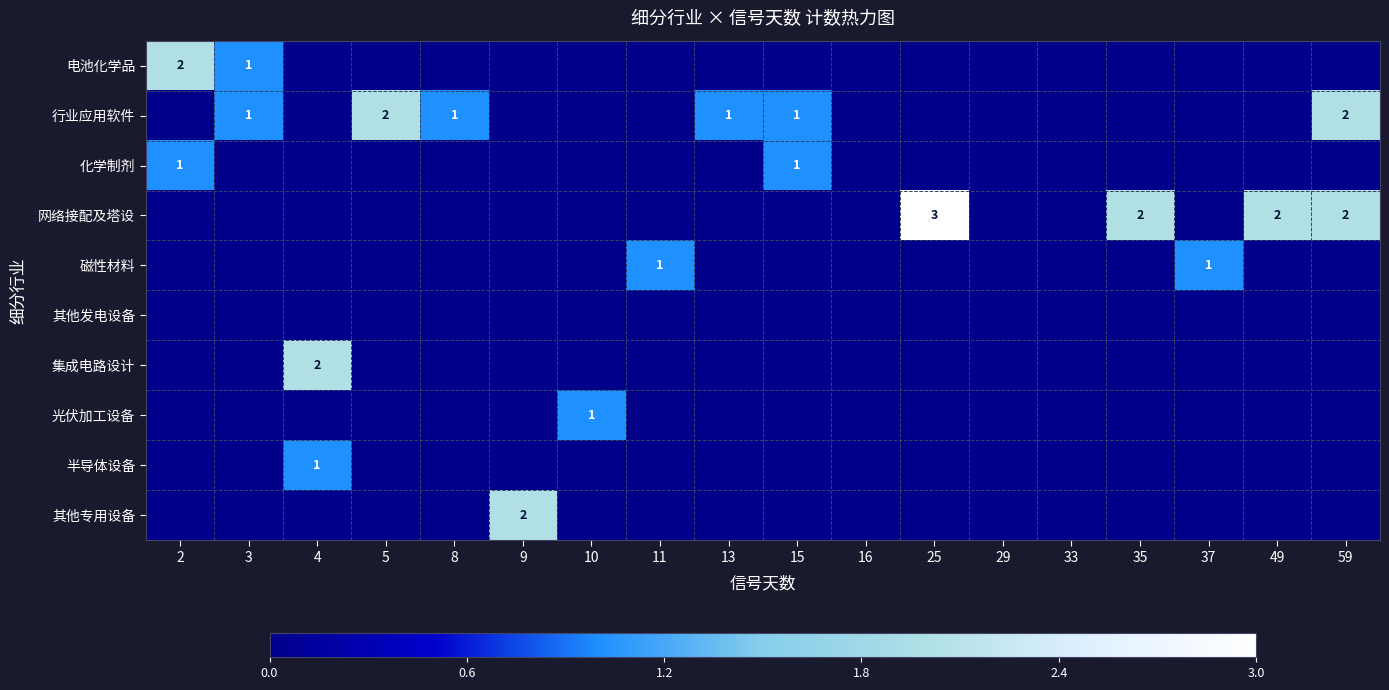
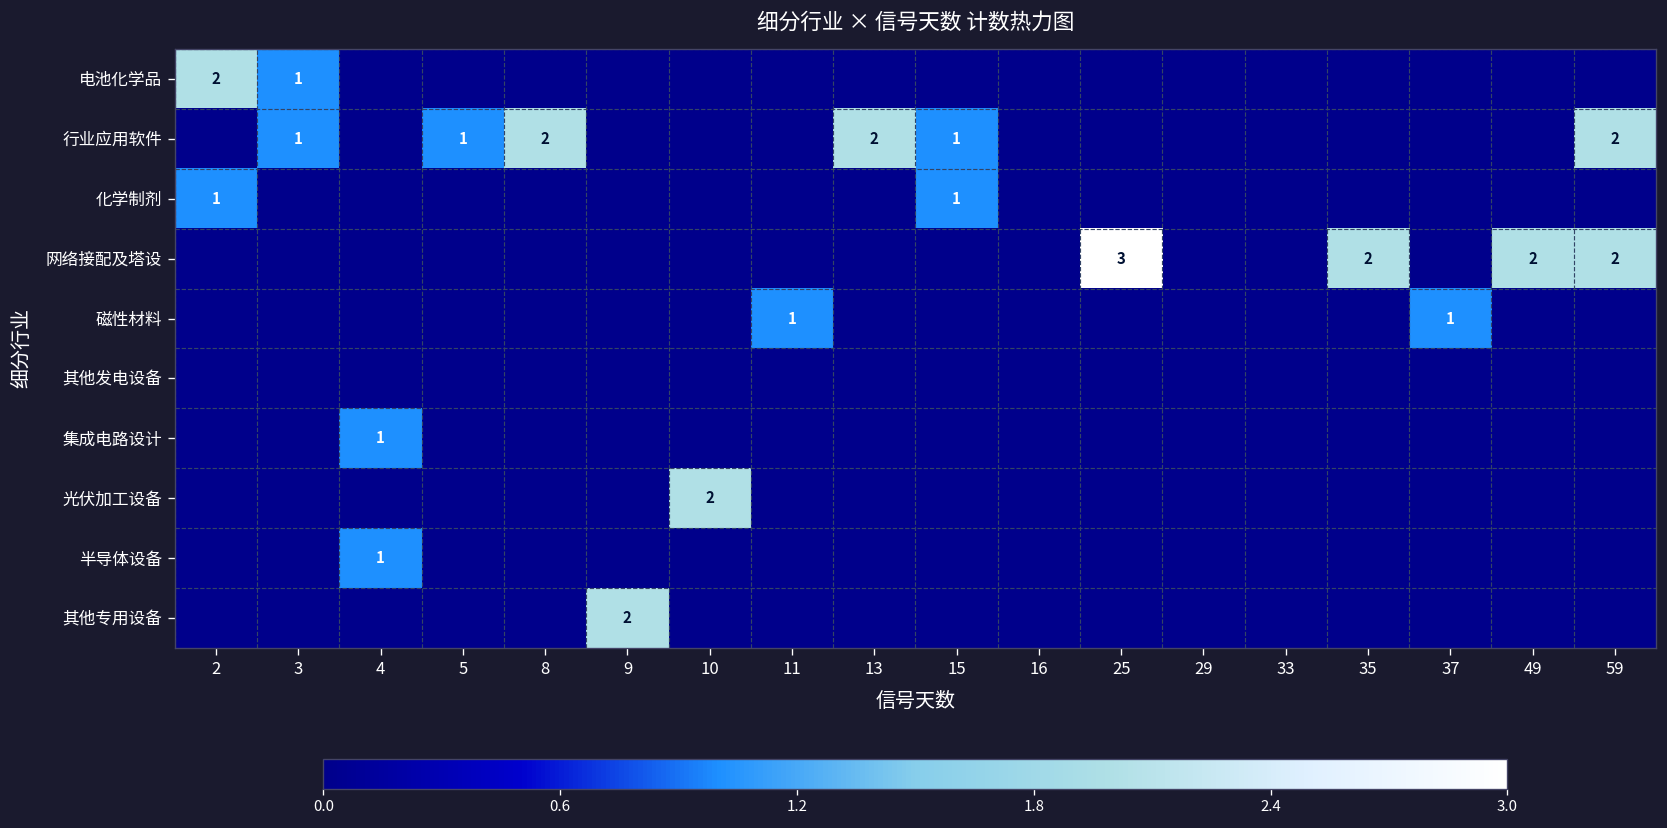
行业应用软件, 5: 2 -> 1
行业应用软件, 8: 1 -> 2
行业应用软件, 13: 1 -> 2
集成电路设计, 4: 2 -> 1
光伏加工设备, 10: 1 -> 2
